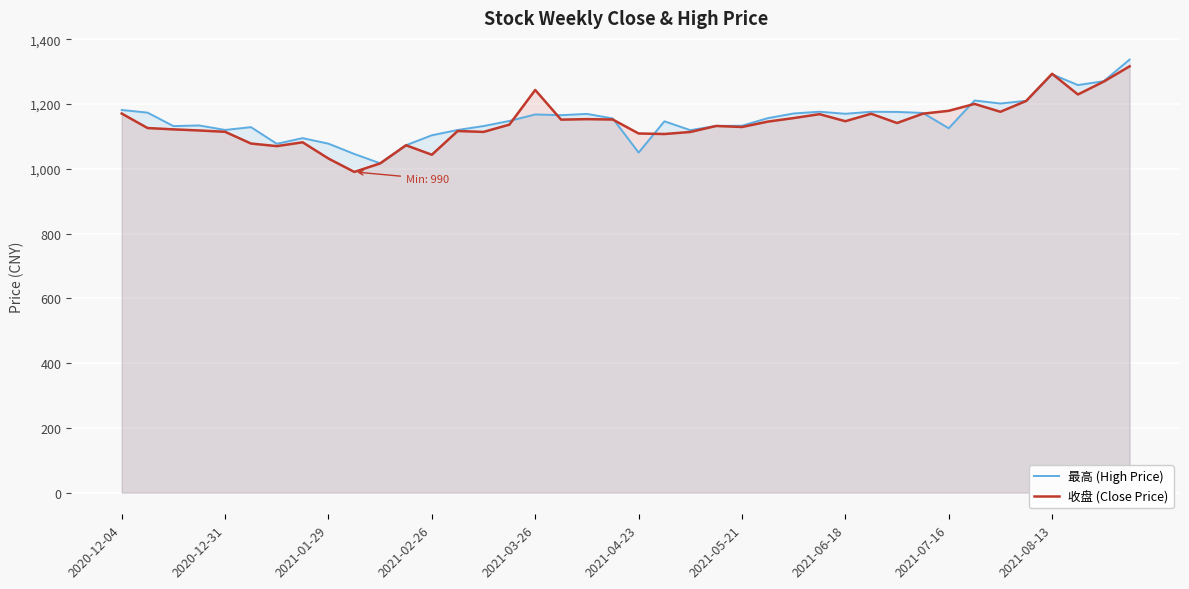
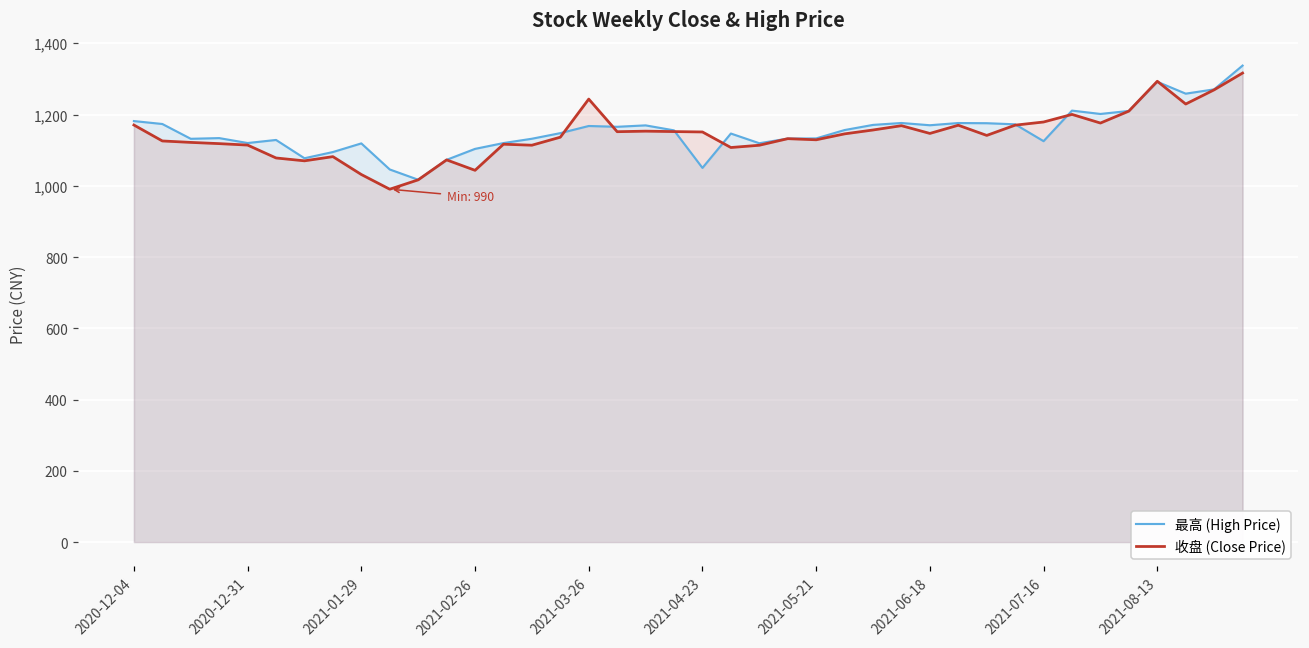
最高 (High Price), 2021-01-29: 1,080 -> 1,120
收盘 (Close Price), 2021-04-23: 1,110 -> 1,150
